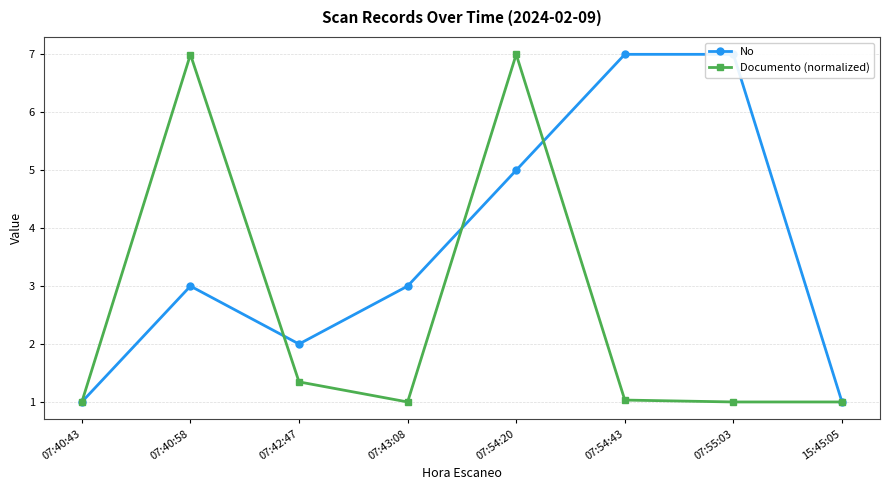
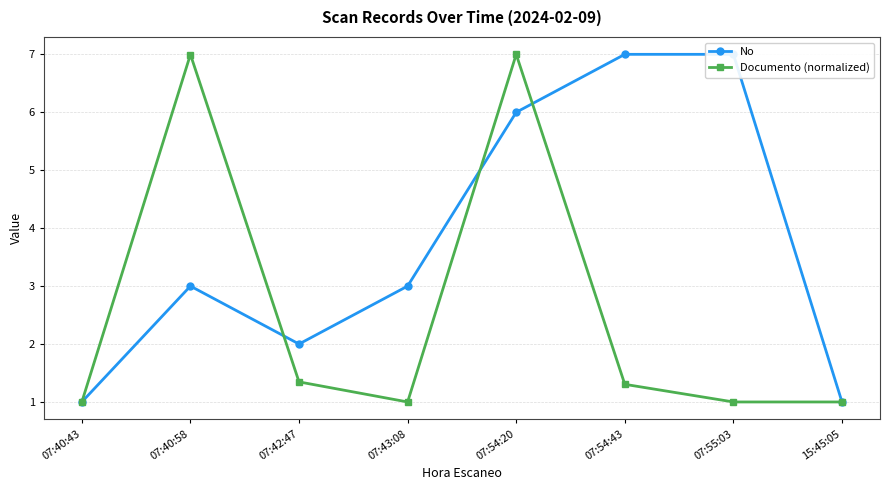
No, 07:54:20: 5 -> 6
Documento (normalized), 07:54:43: 1.0 -> 1.3
